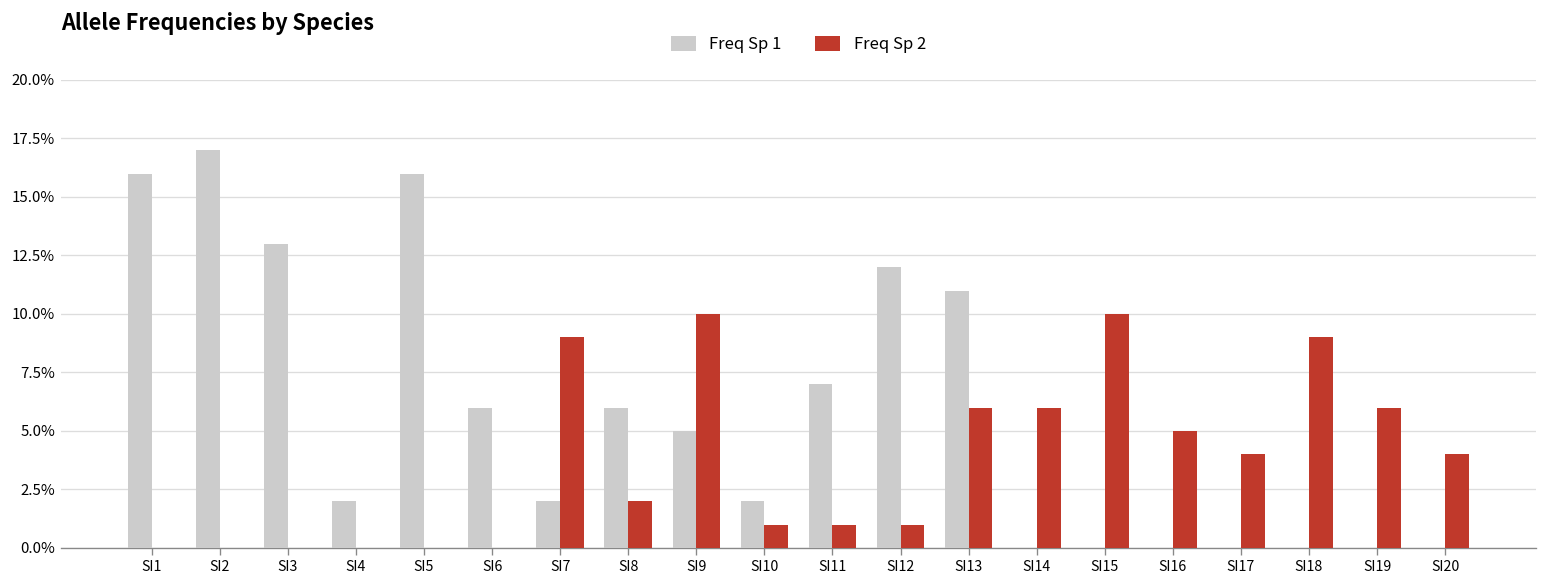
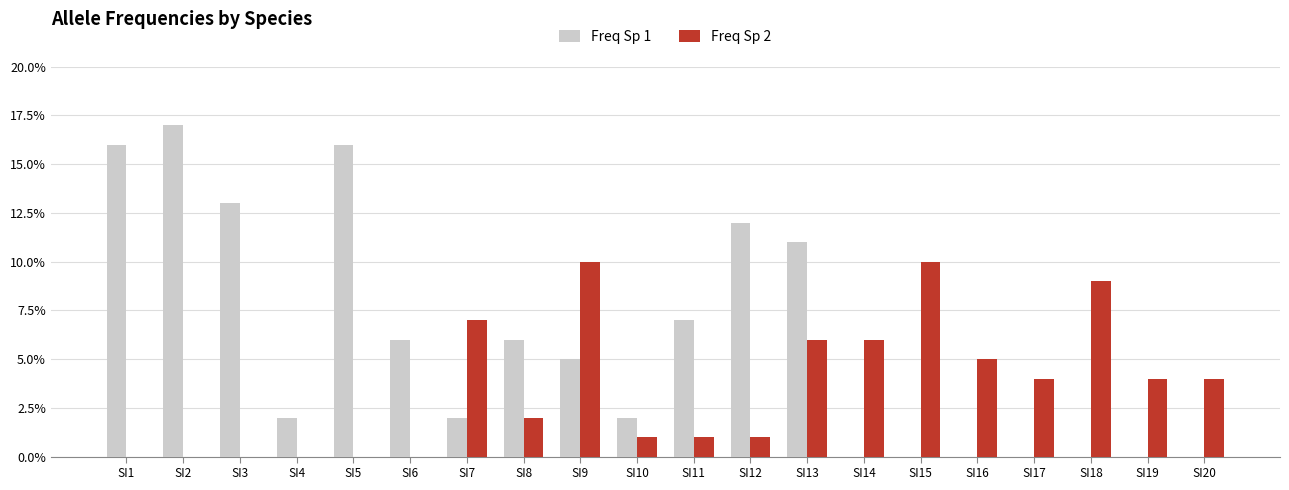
Freq Sp 2, SI7: 9.0% -> 7.0%
Freq Sp 2, SI19: 6.0% -> 4.0%
